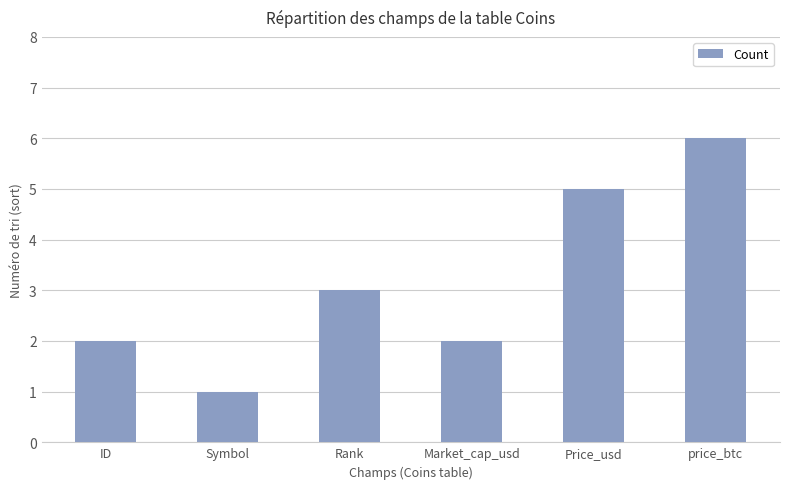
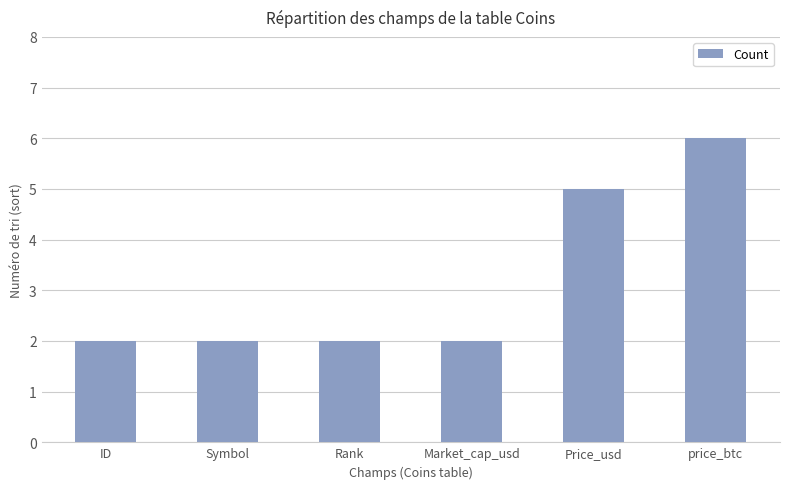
Symbol: 1 -> 2
Rank: 3 -> 2
